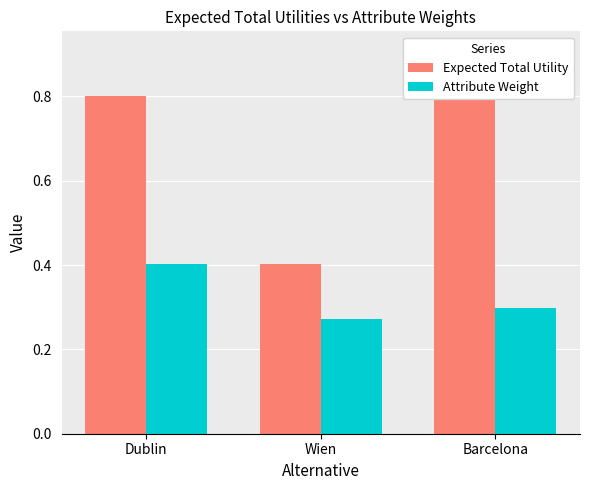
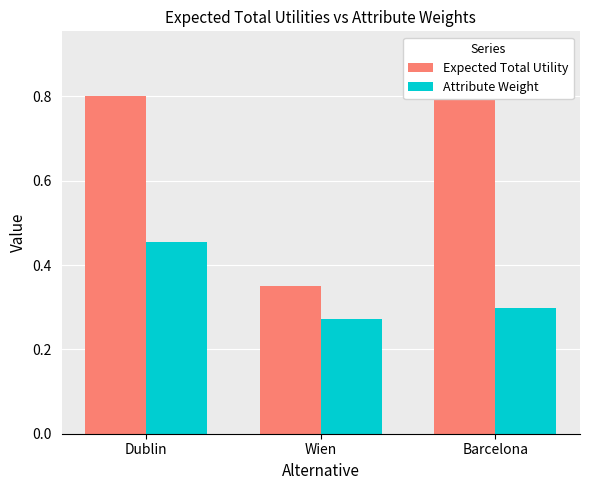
Attribute Weight, Dublin: 0.40 -> 0.45
Expected Total Utility, Wien: 0.40 -> 0.35
